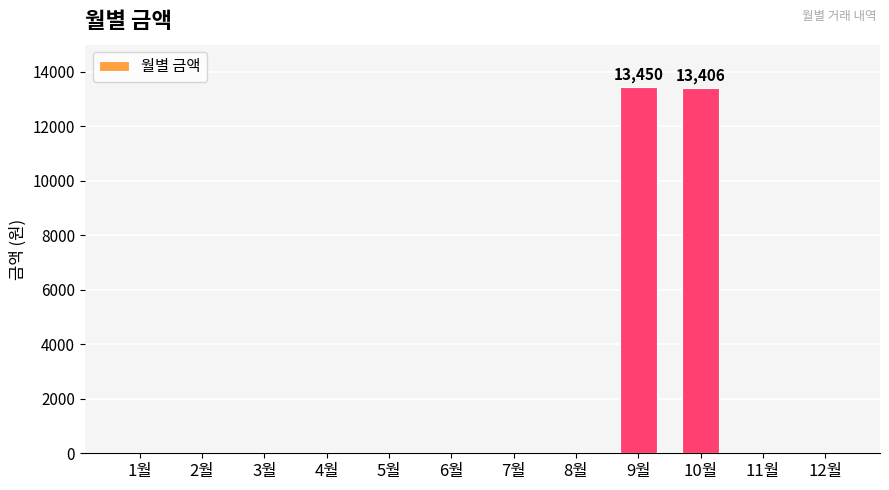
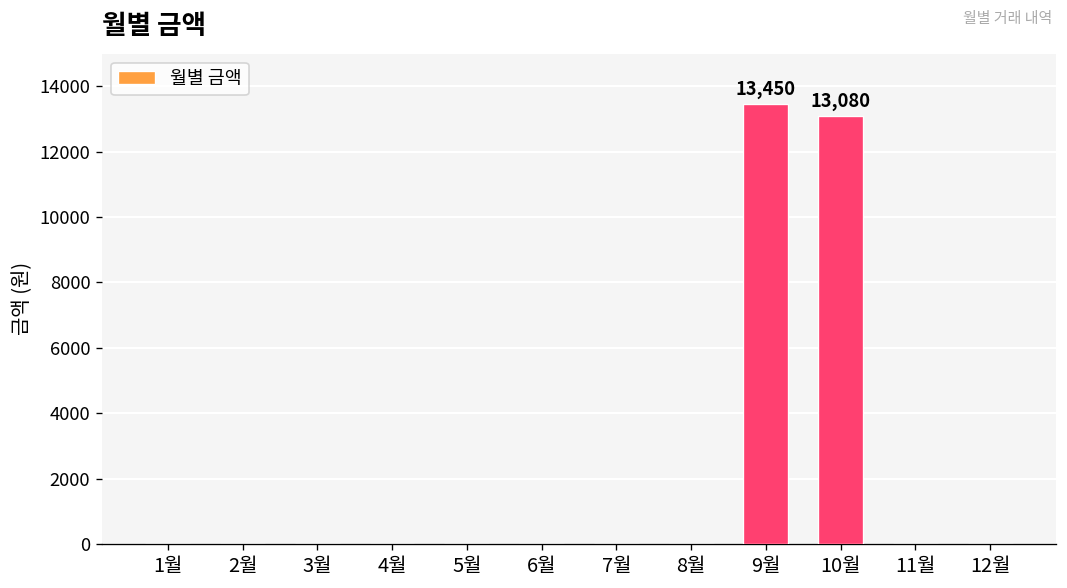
10월: 13,406 -> 13,080
